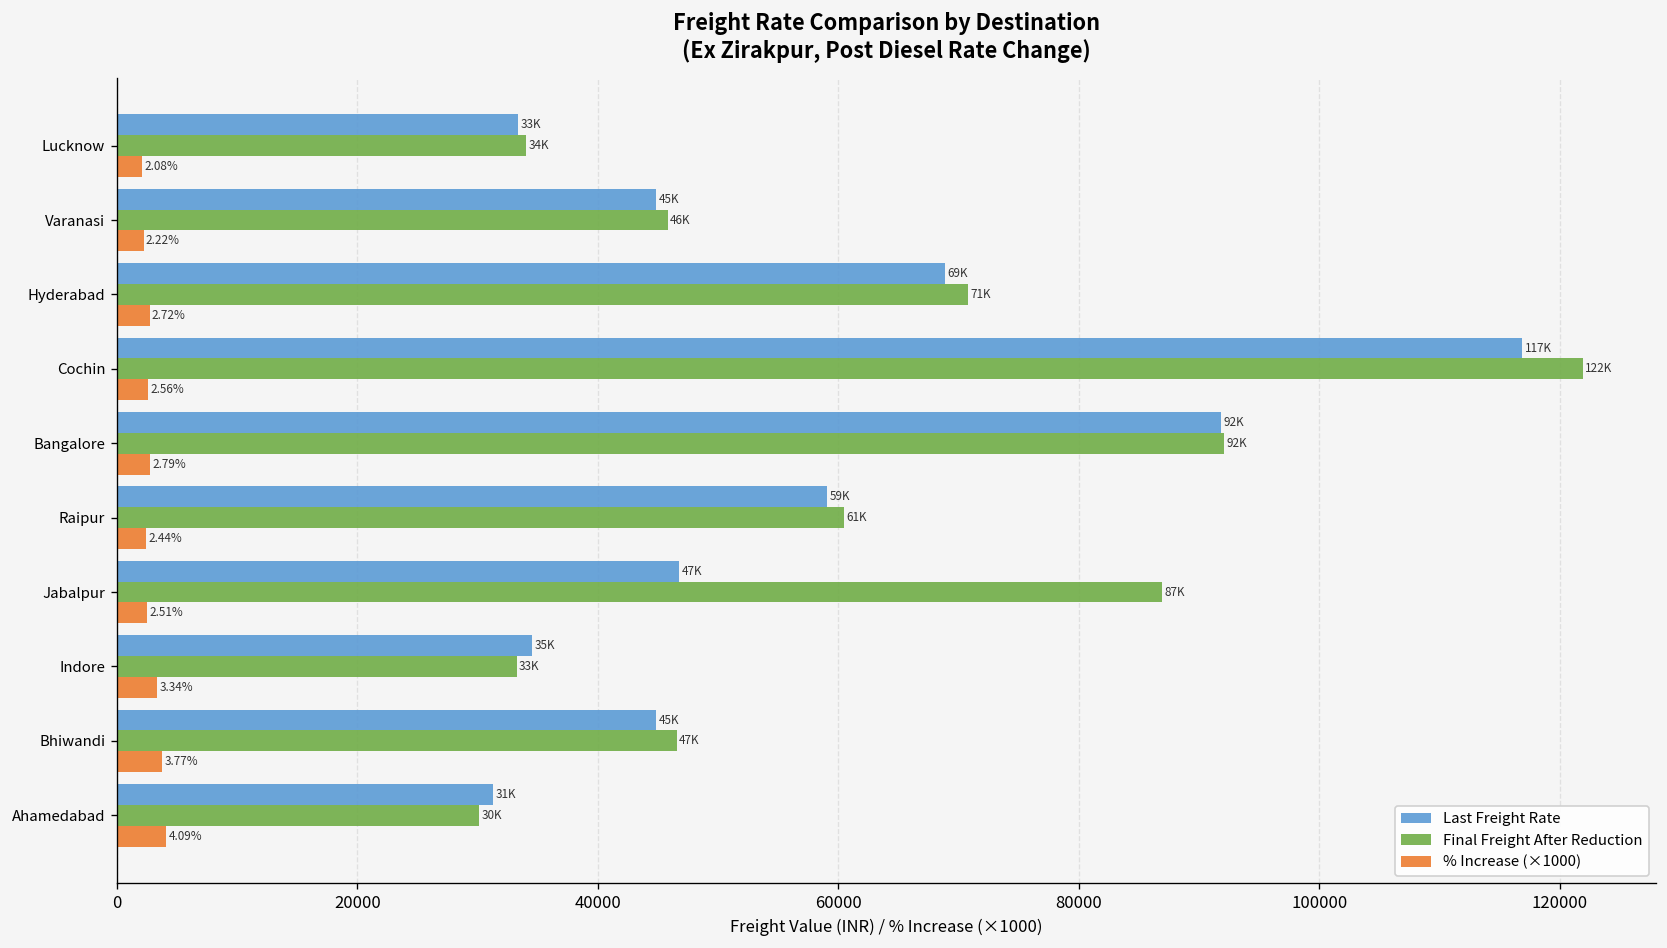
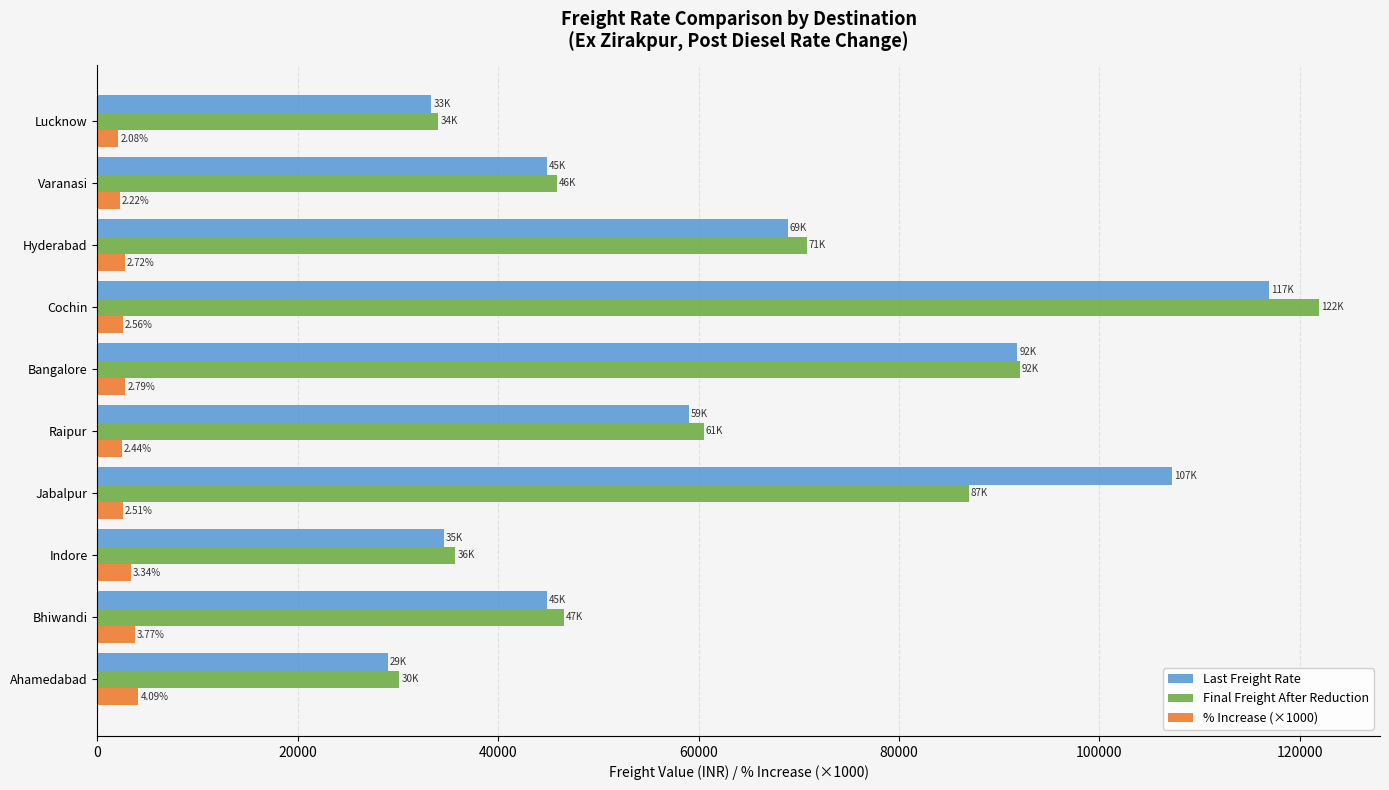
Last Freight Rate, Jabalpur: 47K -> 107K
Final Freight After Reduction, Indore: 33K -> 36K
Last Freight Rate, Ahamedabad: 31K -> 29K
